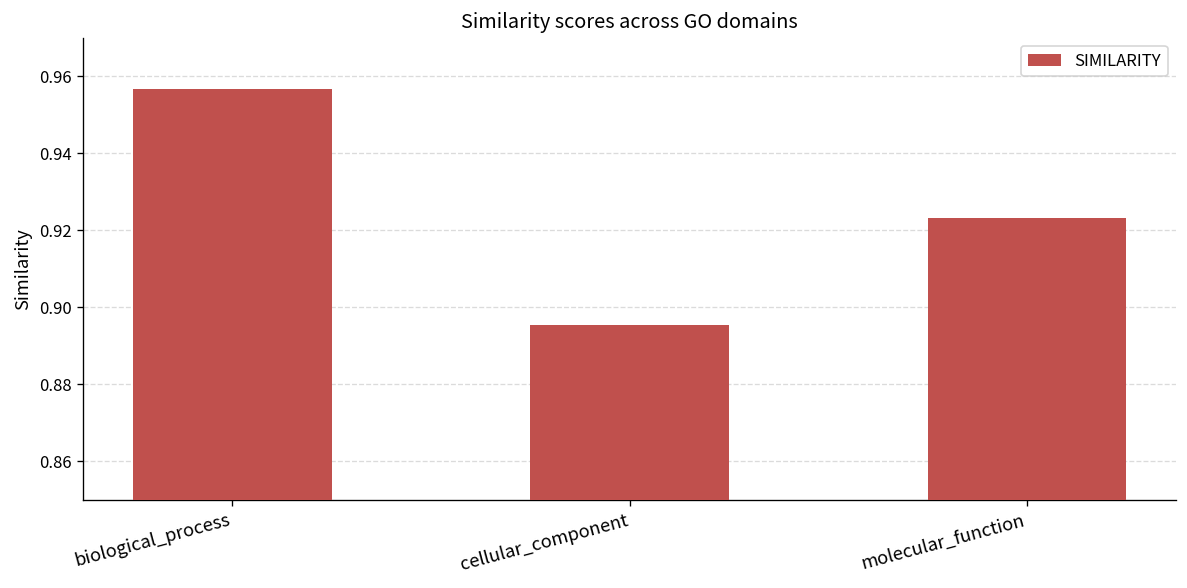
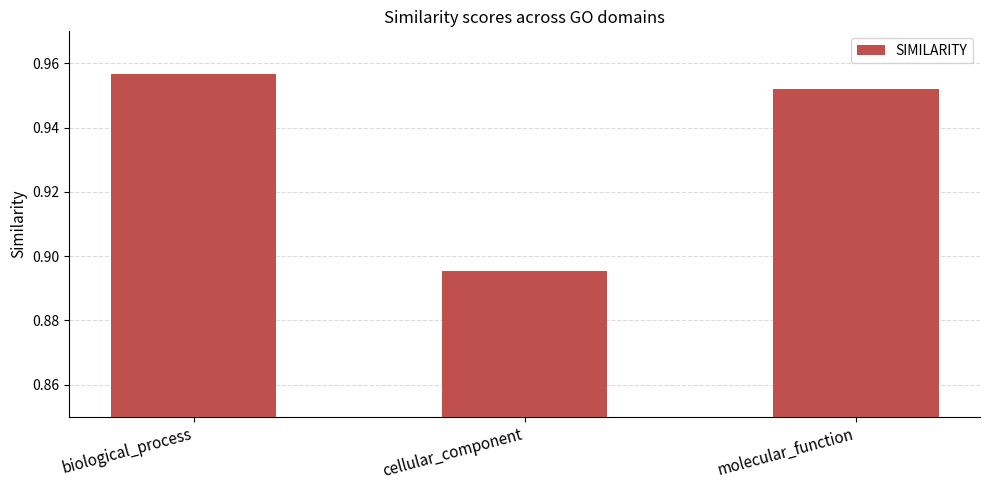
molecular_function: 0.923 -> 0.952
